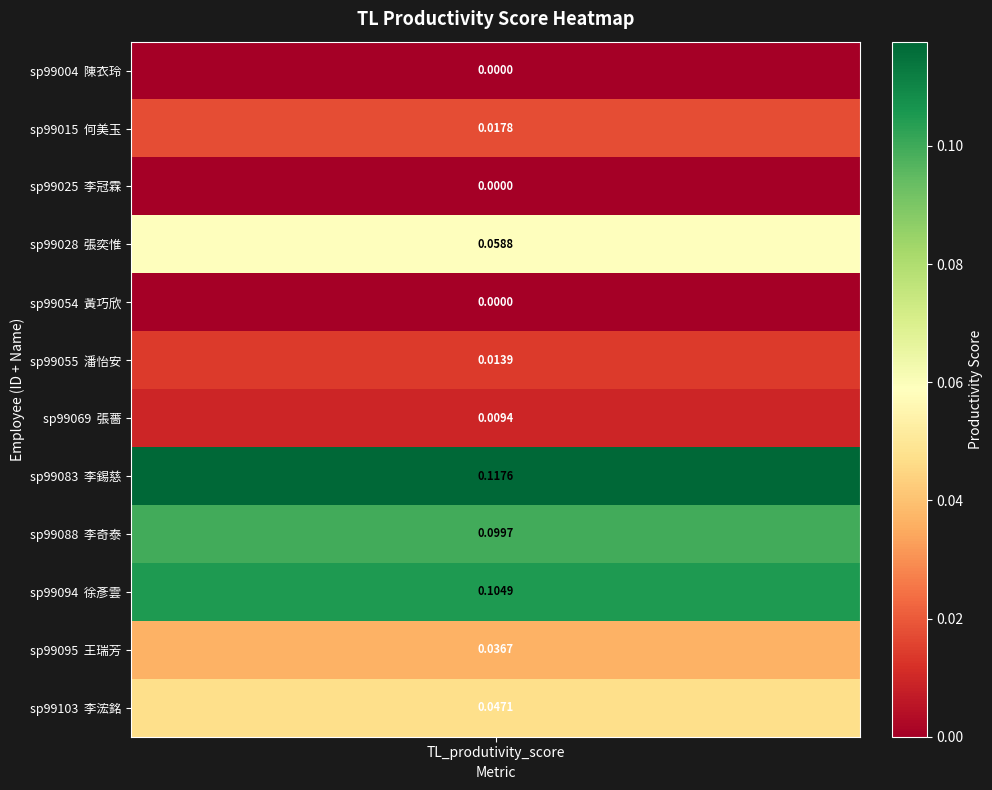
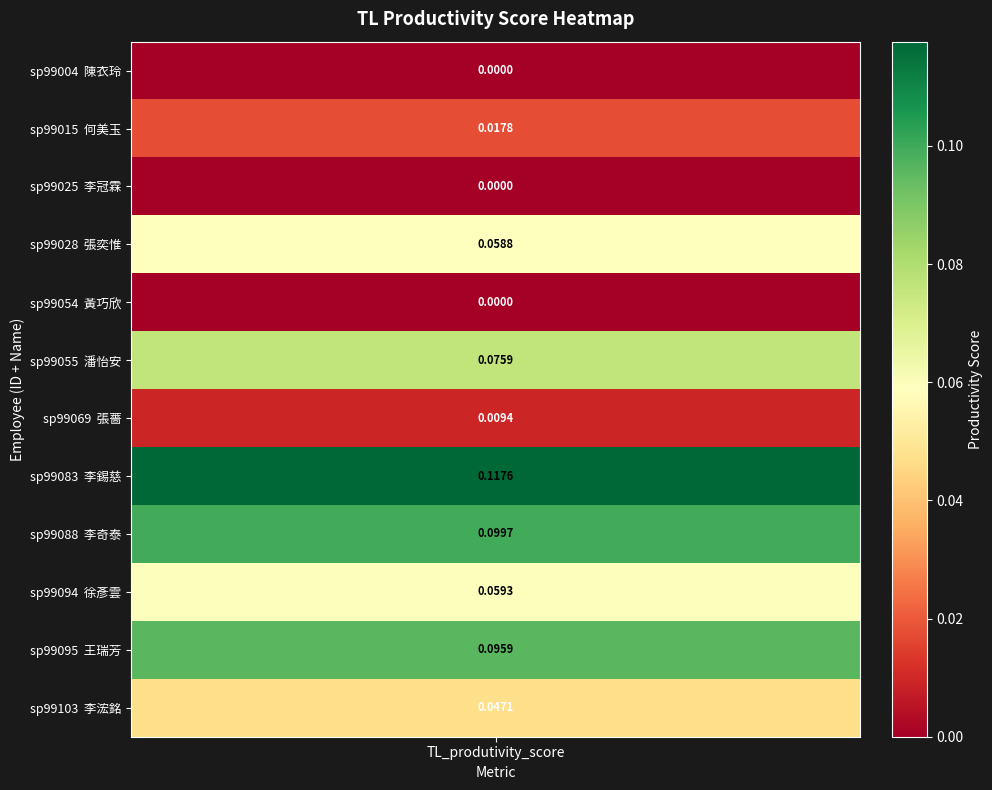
sp99055 潘怡安, TL_produtivity_score: 0.0139 -> 0.0759
sp99094 徐彥雲, TL_produtivity_score: 0.1049 -> 0.0593
sp99095 王瑞芳, TL_produtivity_score: 0.0367 -> 0.0959
